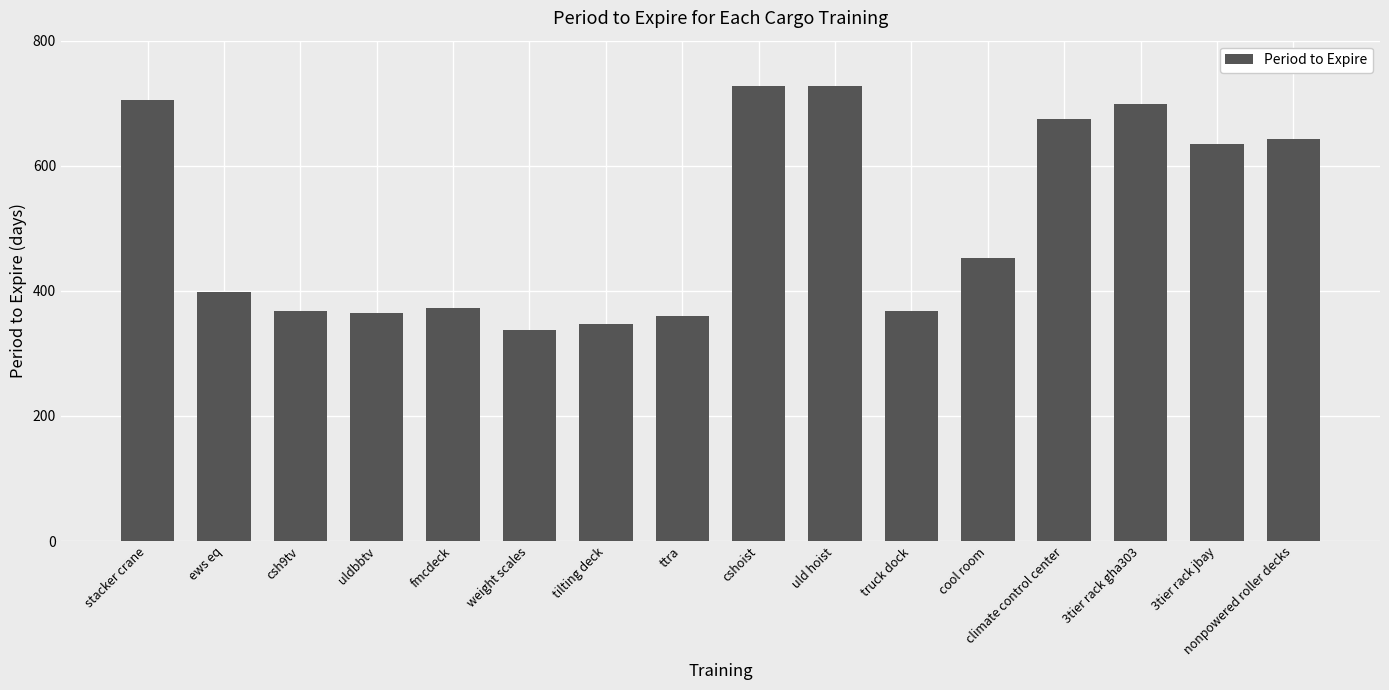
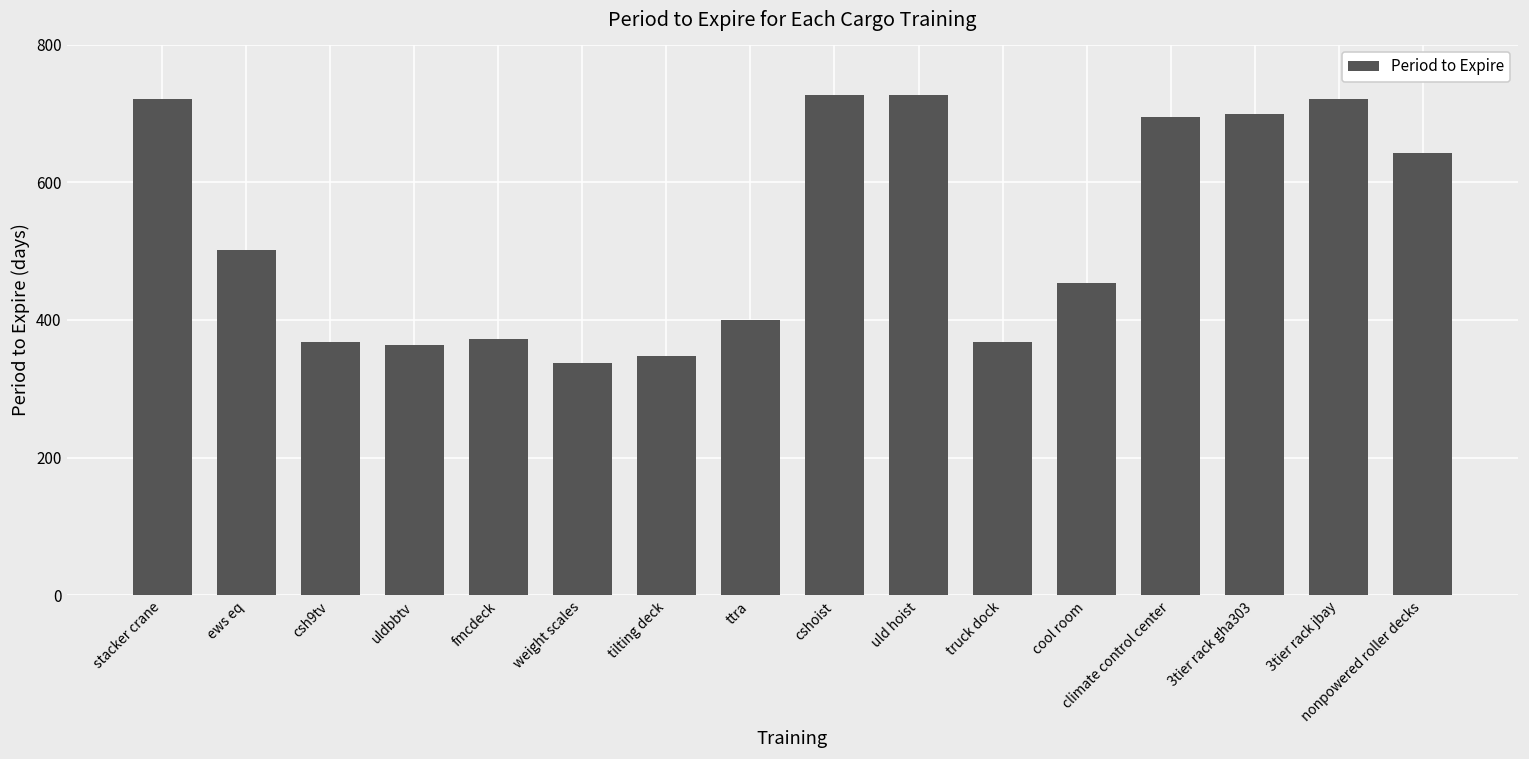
stacker crane: 710 -> 720
ews eq: 400 -> 500
ttra: 360 -> 400
climate control center: 670 -> 700
3tier rack jbay: 630 -> 720
